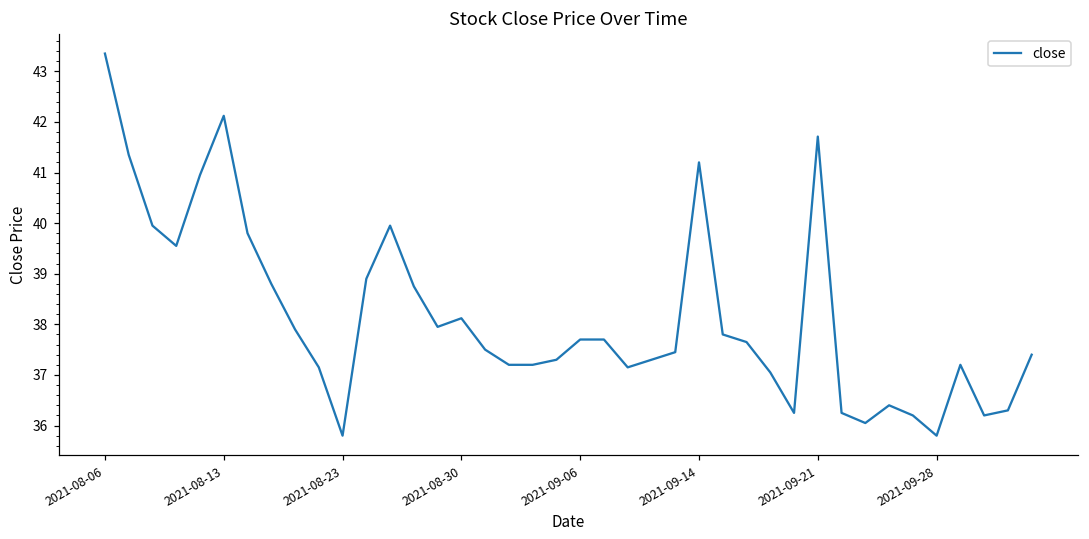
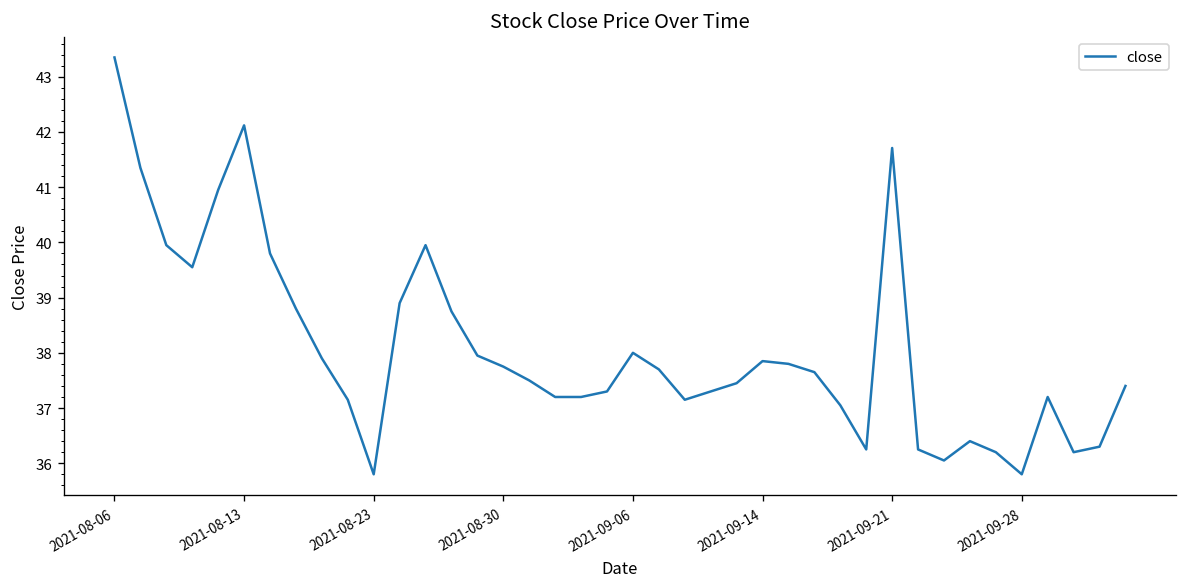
2021-08-30: 38.1 -> 37.8
2021-09-06: 37.7 -> 38.0
2021-09-14: 41.2 -> 37.9
